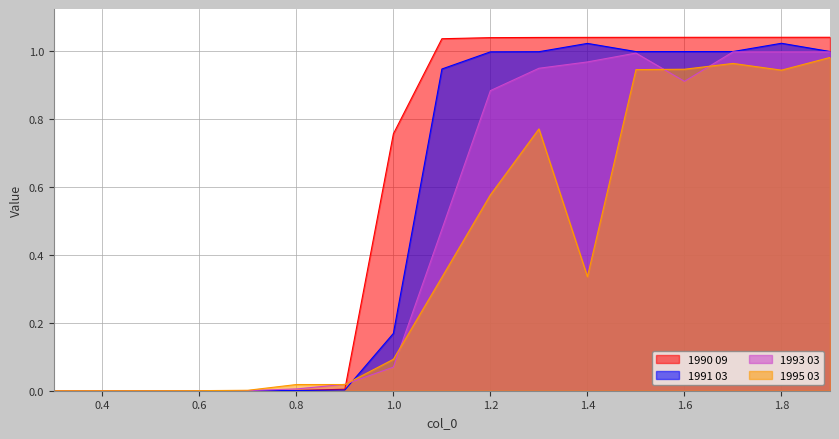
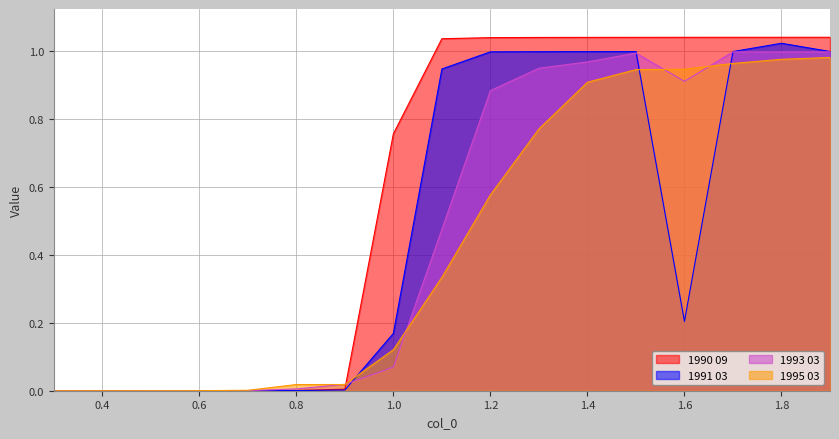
1995 03, 1.0: 0.09 -> 0.12
1991 03, 1.4: 1.02 -> 1.00
1995 03, 1.4: 0.34 -> 0.91
1991 03, 1.6: 1.00 -> 0.20
1995 03, 1.8: 0.94 -> 0.98
